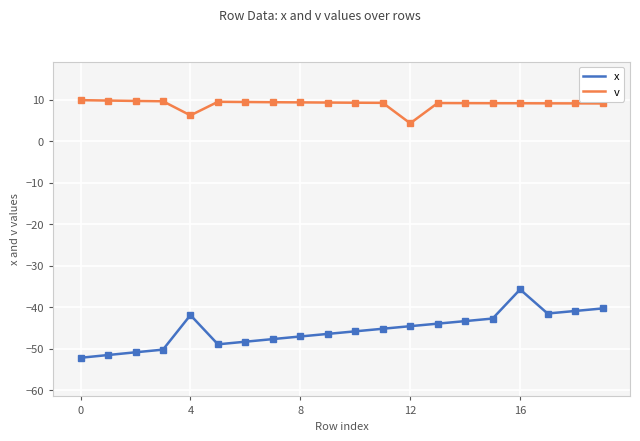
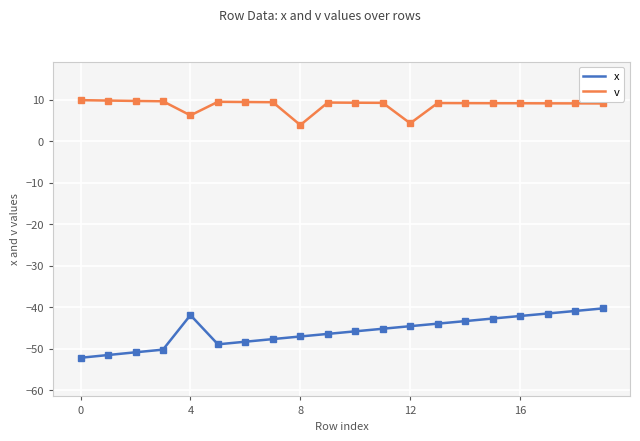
v, 8: 9 -> 4
x, 16: -36 -> -42
